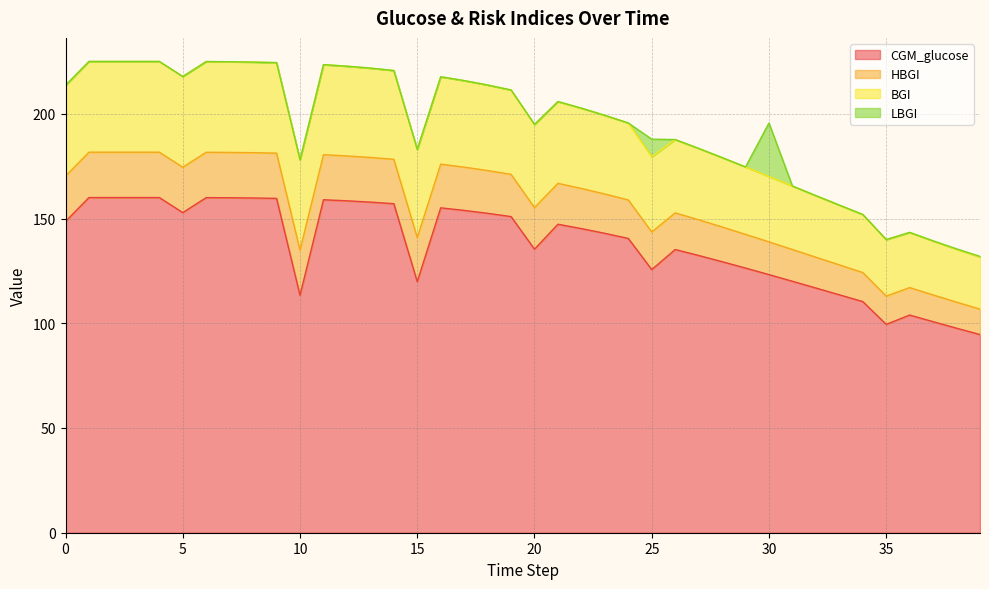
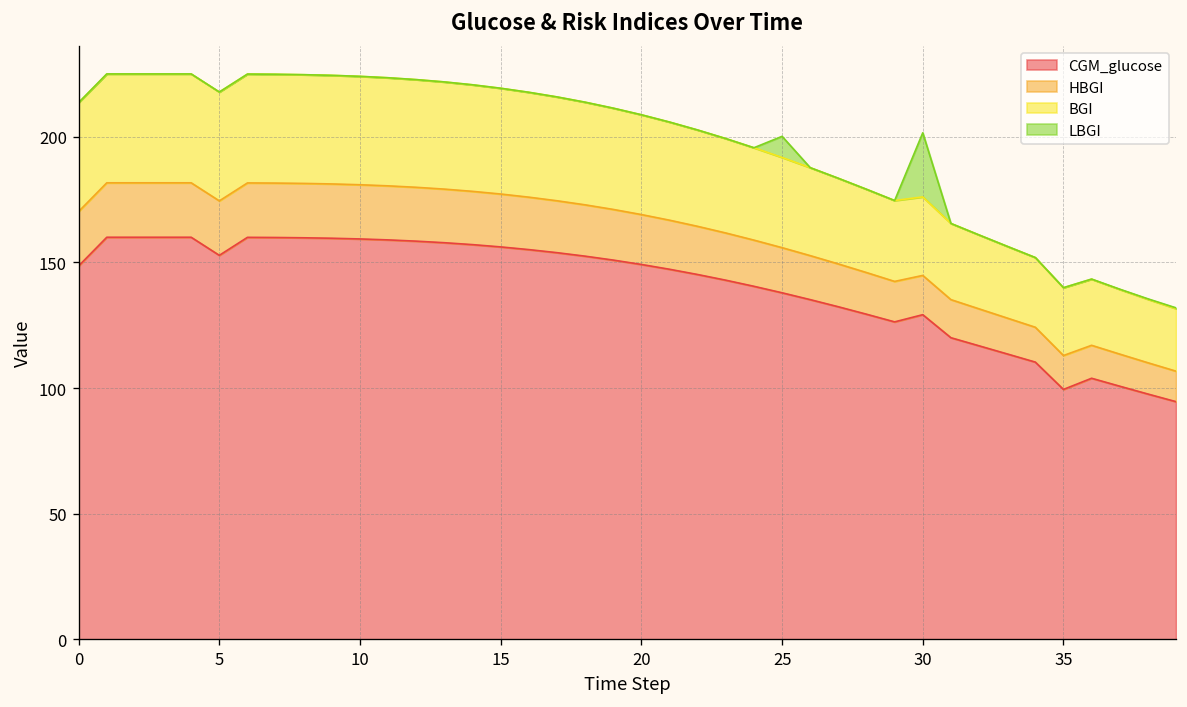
CGM_glucose, 10: 113 -> 159
CGM_glucose, 15: 120 -> 156
CGM_glucose, 20: 135 -> 149
CGM_glucose, 25: 126 -> 138
CGM_glucose, 30: 123 -> 129
